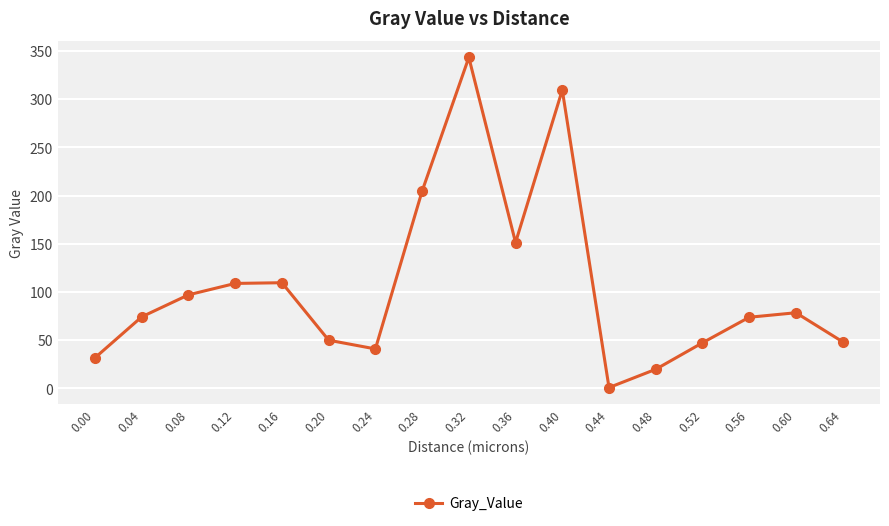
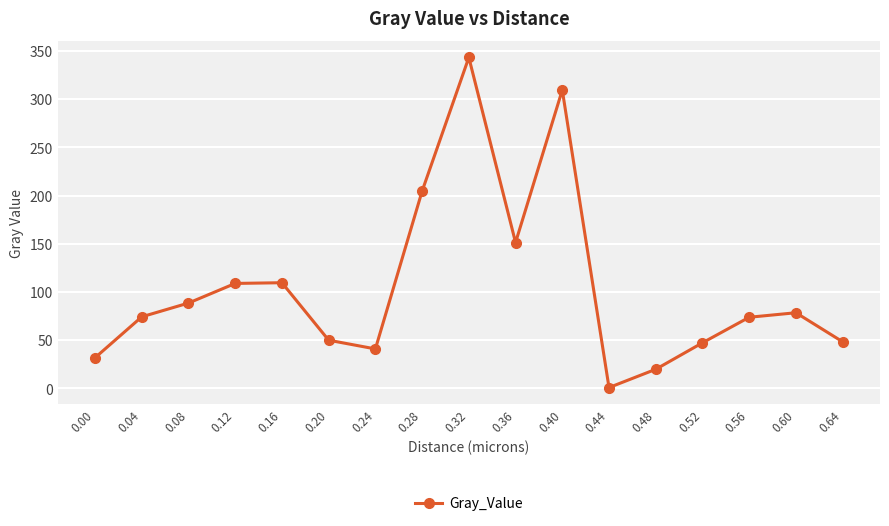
0.08: 100 -> 90
